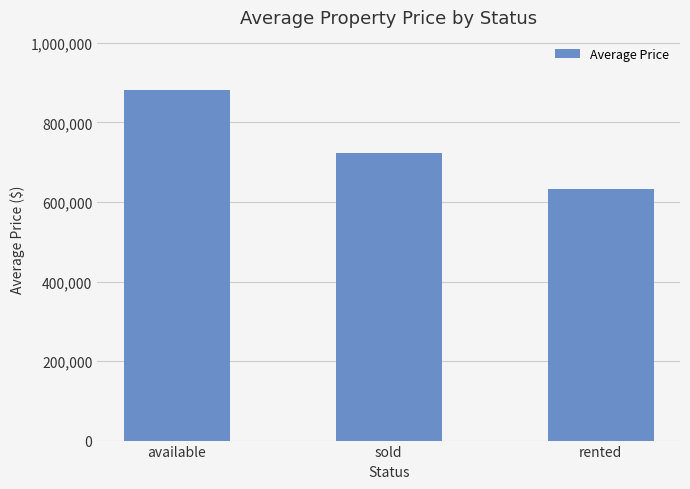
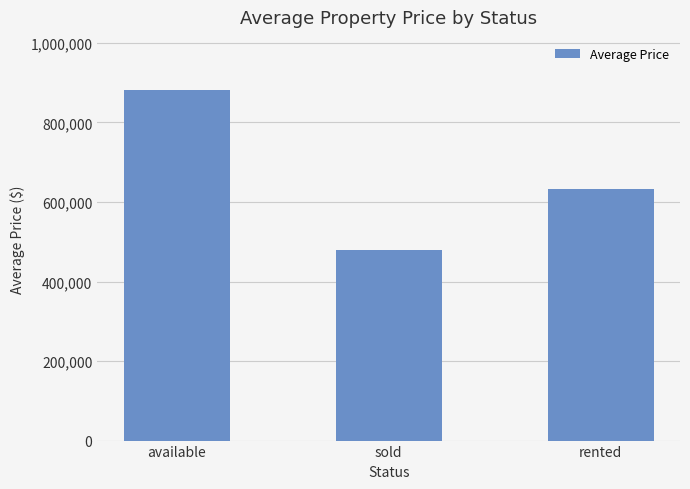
sold: 720,000 -> 480,000
